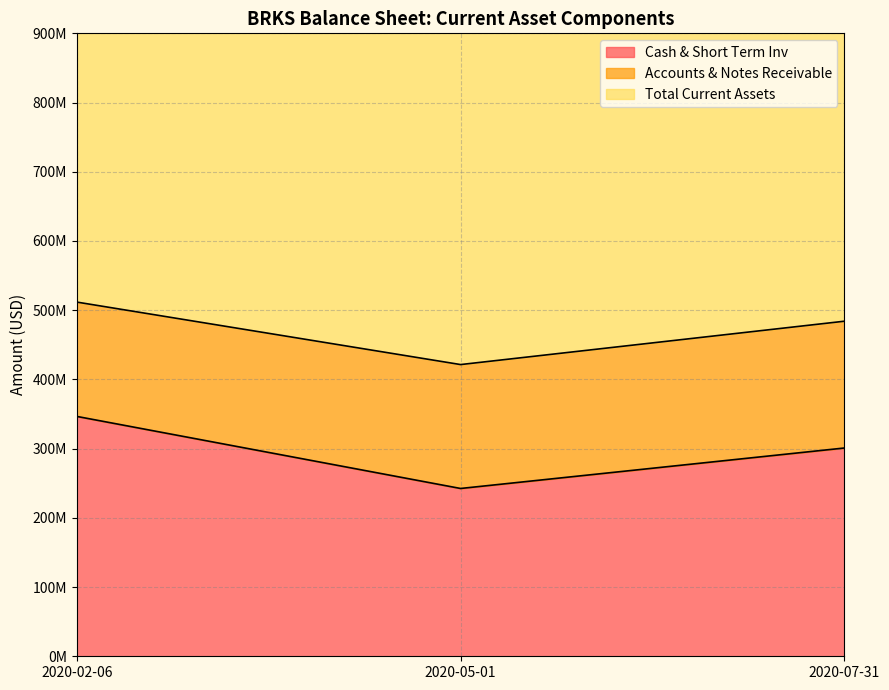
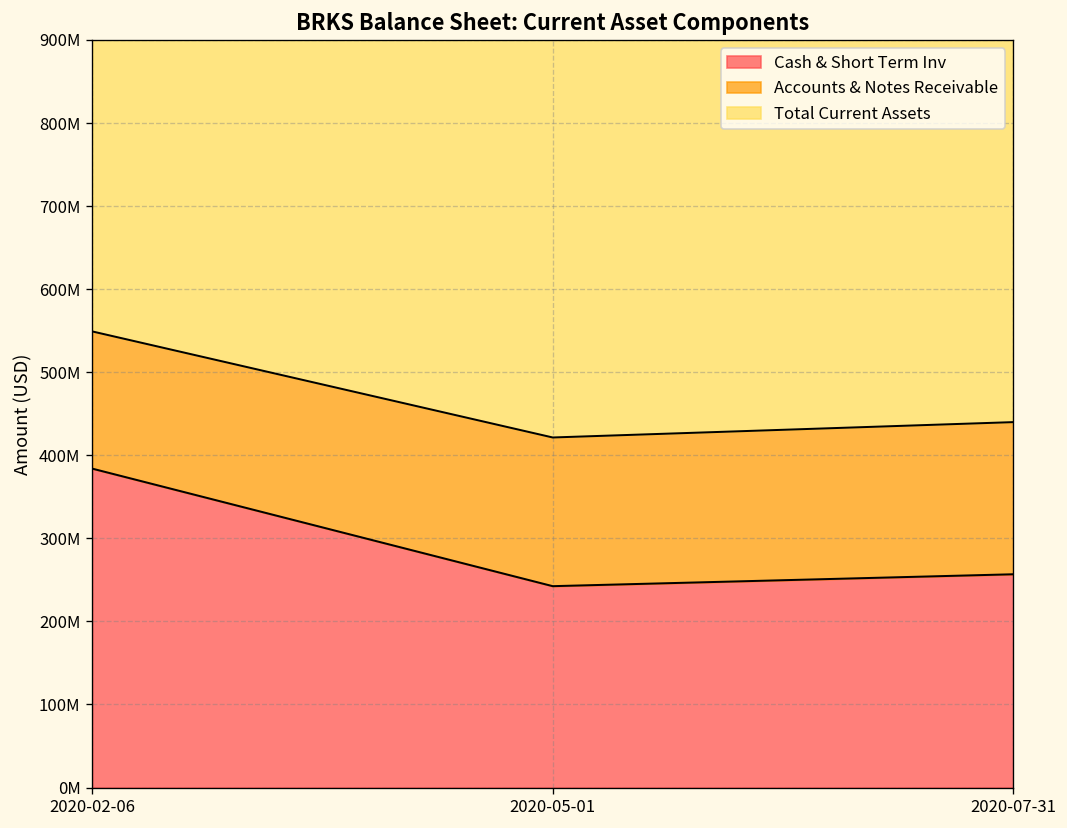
Cash & Short Term Inv, 2020-02-06: 350000000 -> 380000000
Cash & Short Term Inv, 2020-07-31: 300000000 -> 260000000
